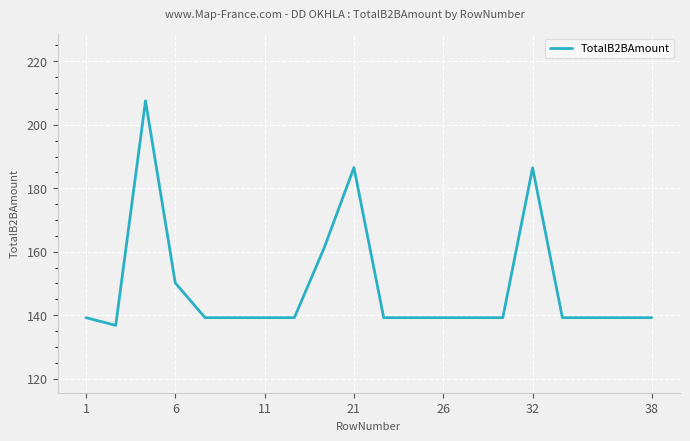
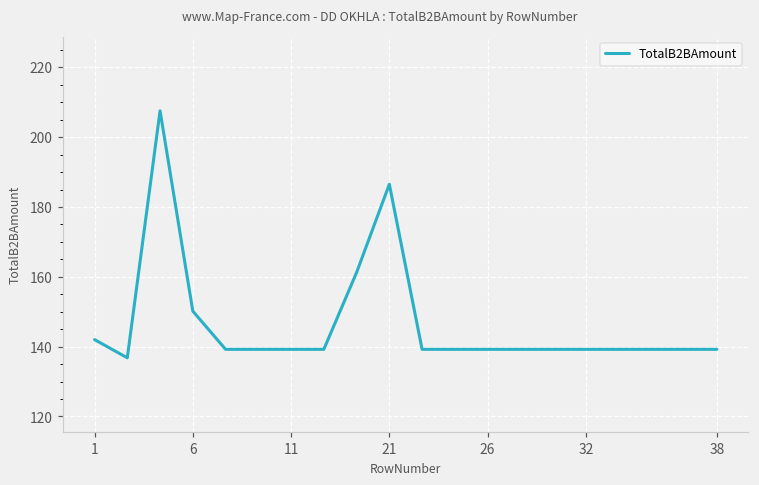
1: 139 -> 142
32: 186 -> 139
